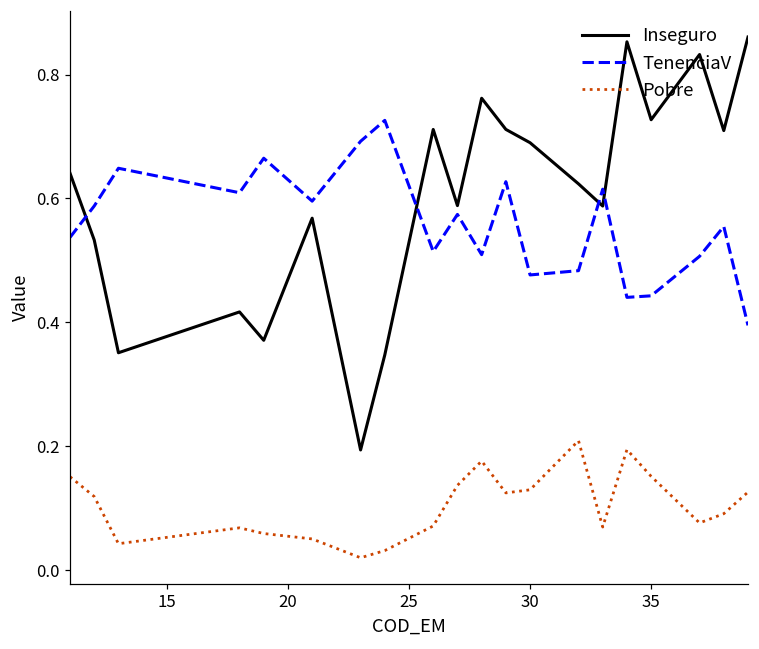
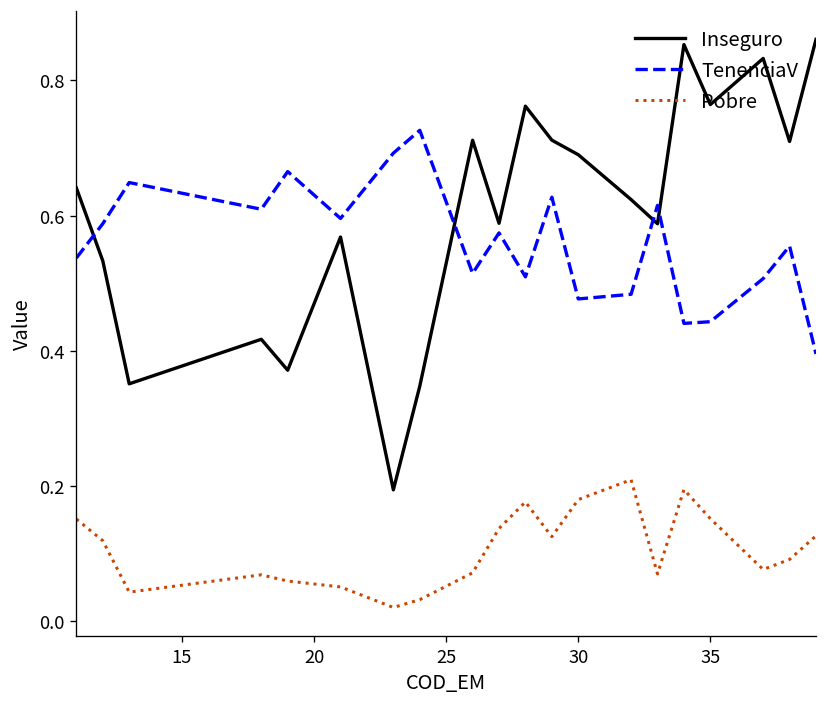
Pobre, 30: 0.13 -> 0.18
Inseguro, 35: 0.73 -> 0.76
